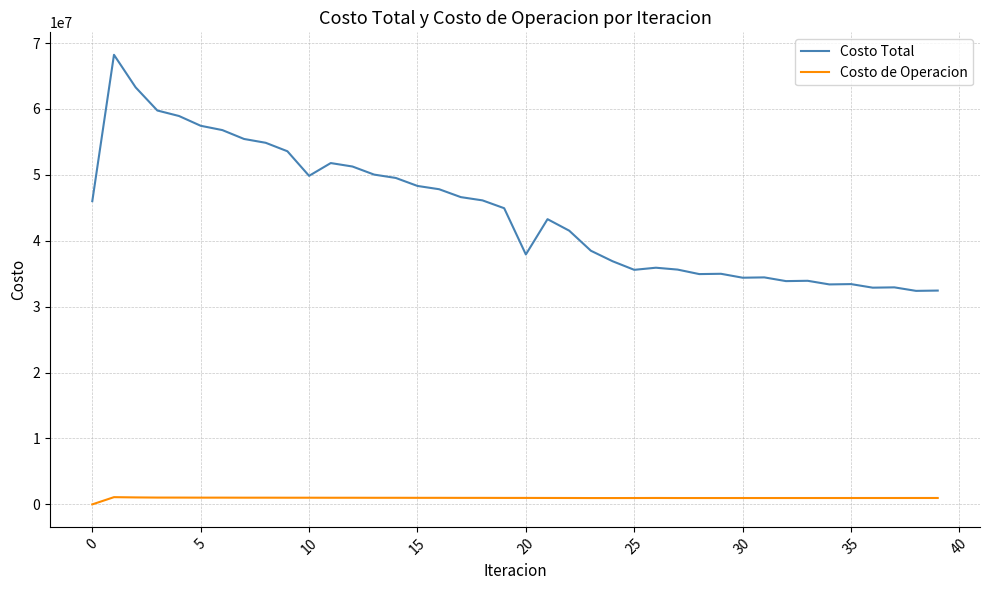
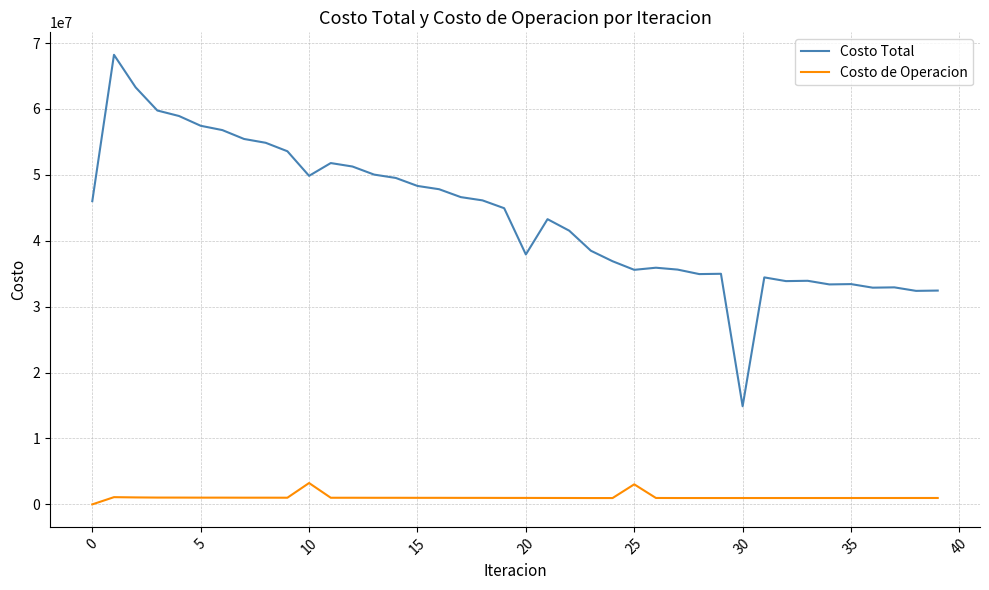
Costo de Operacion, 10: 1000000 -> 3000000
Costo de Operacion, 25: 1000000 -> 3000000
Costo Total, 30: 34000000 -> 15000000
